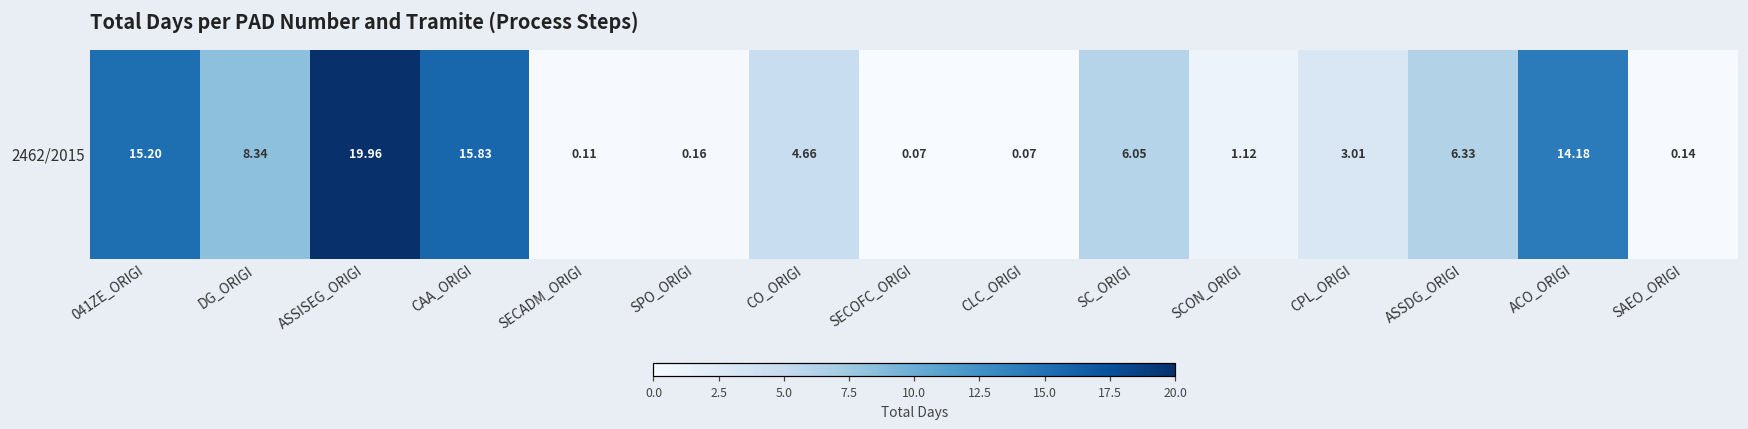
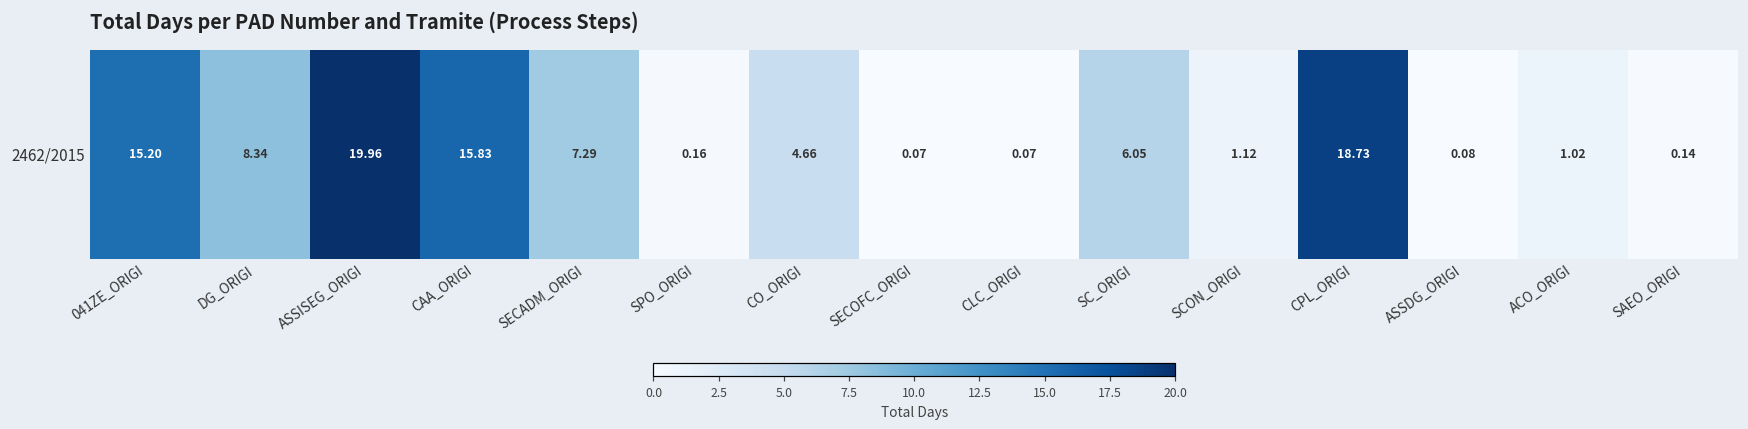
2462/2015, SECADM_ORIGI: 0.11 -> 7.29
2462/2015, CPL_ORIGI: 3.01 -> 18.73
2462/2015, ASSDG_ORIGI: 6.33 -> 0.08
2462/2015, ACO_ORIGI: 14.18 -> 1.02
